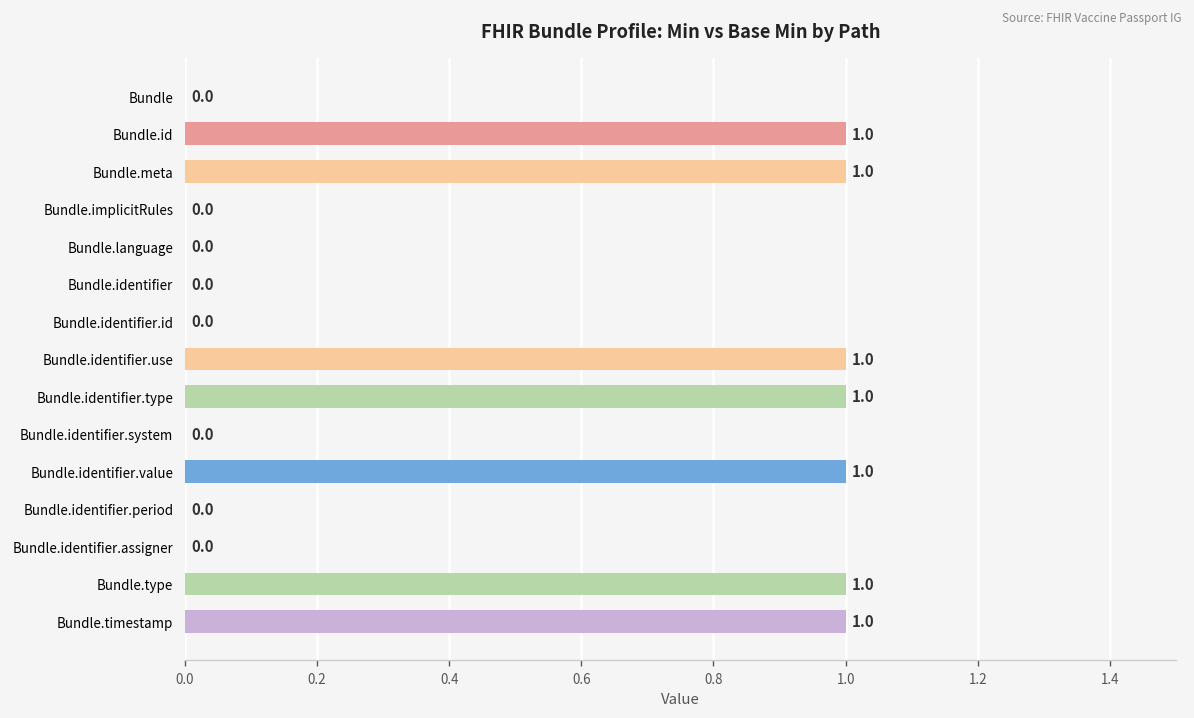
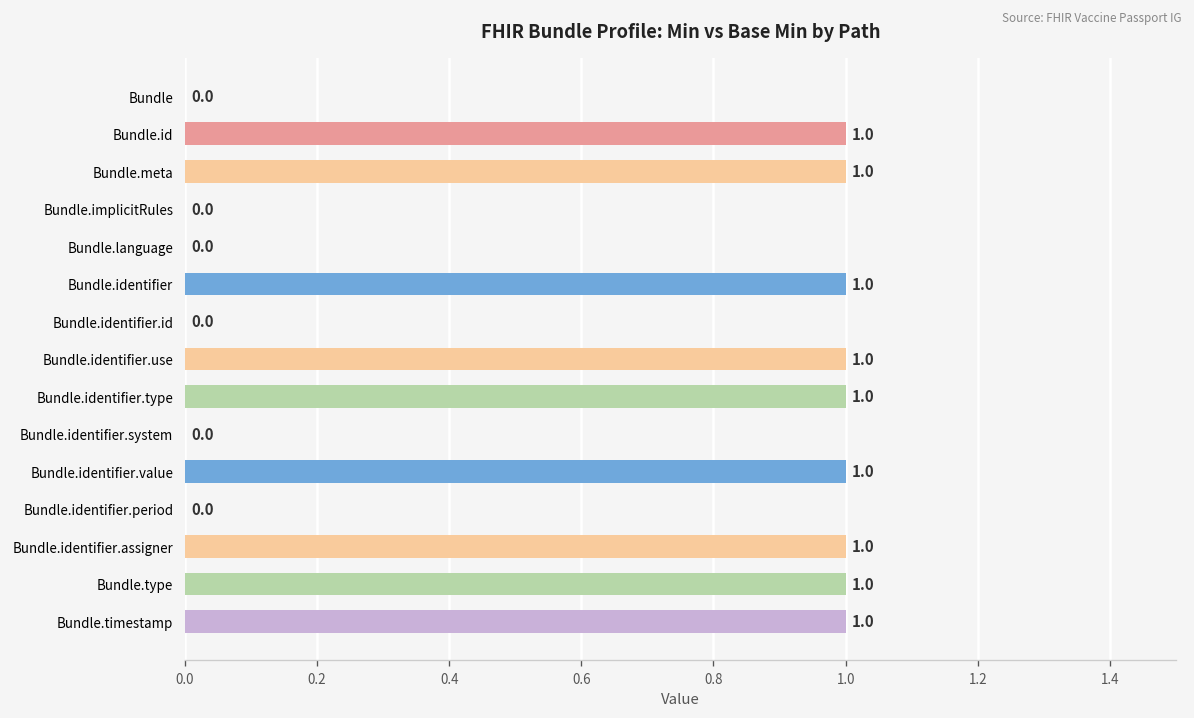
Bundle.identifier: 0.0 -> 1.0
Bundle.identifier.assigner: 0.0 -> 1.0
